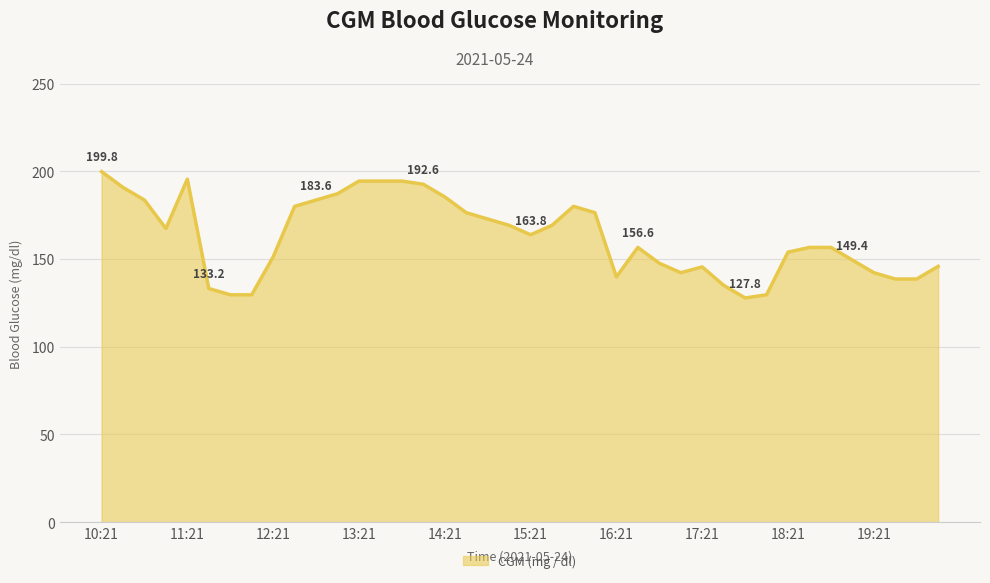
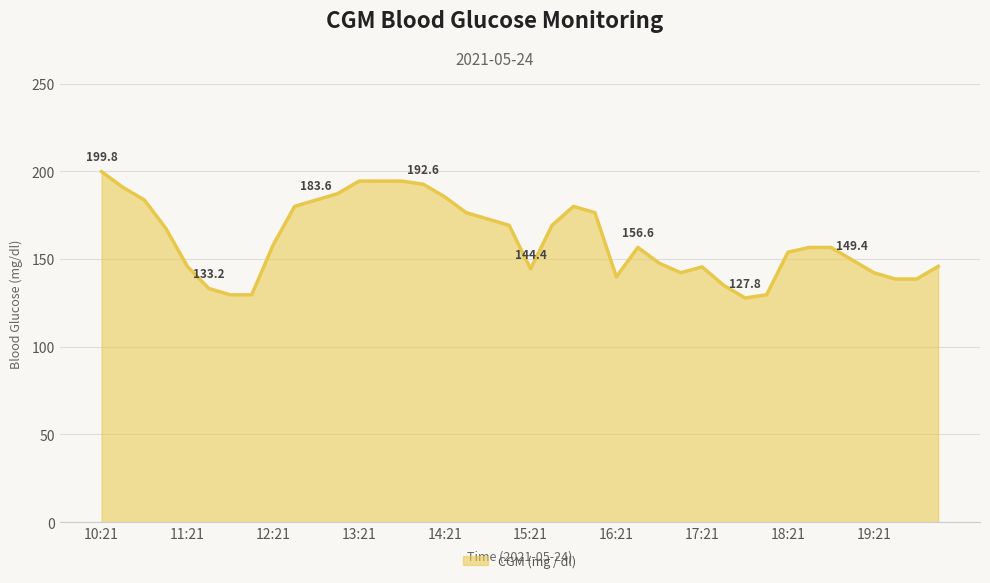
11:21: 196 -> 146
12:21: 151 -> 158
15:21: 163.8 -> 144.4
